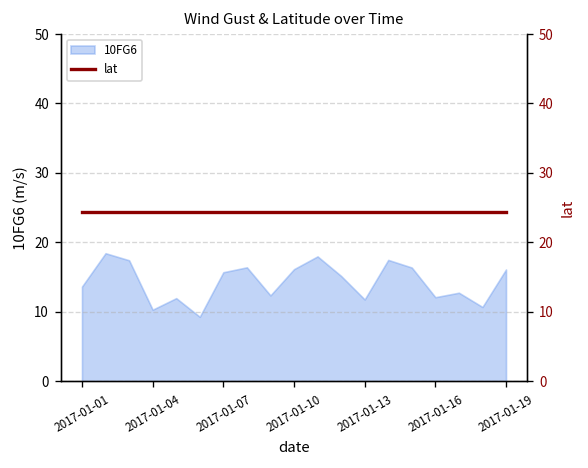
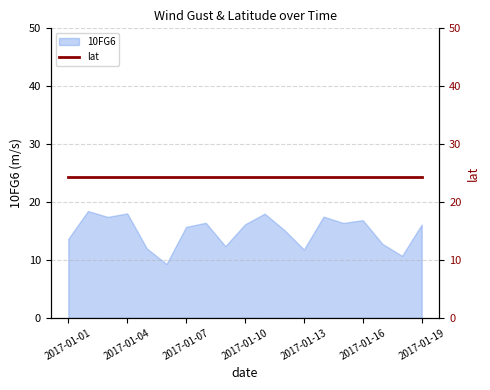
10FG6, 2017-01-04: 10 -> 18
10FG6, 2017-01-16: 12 -> 17
